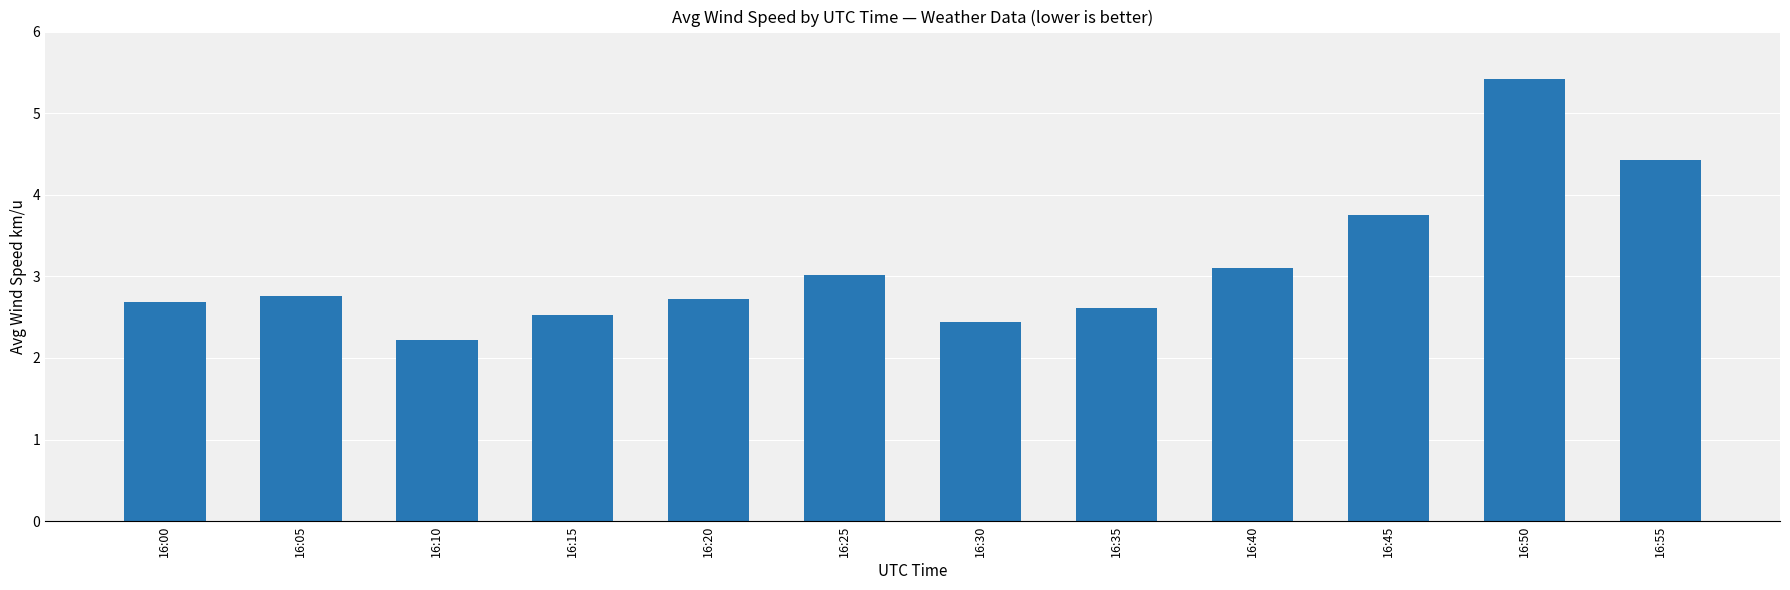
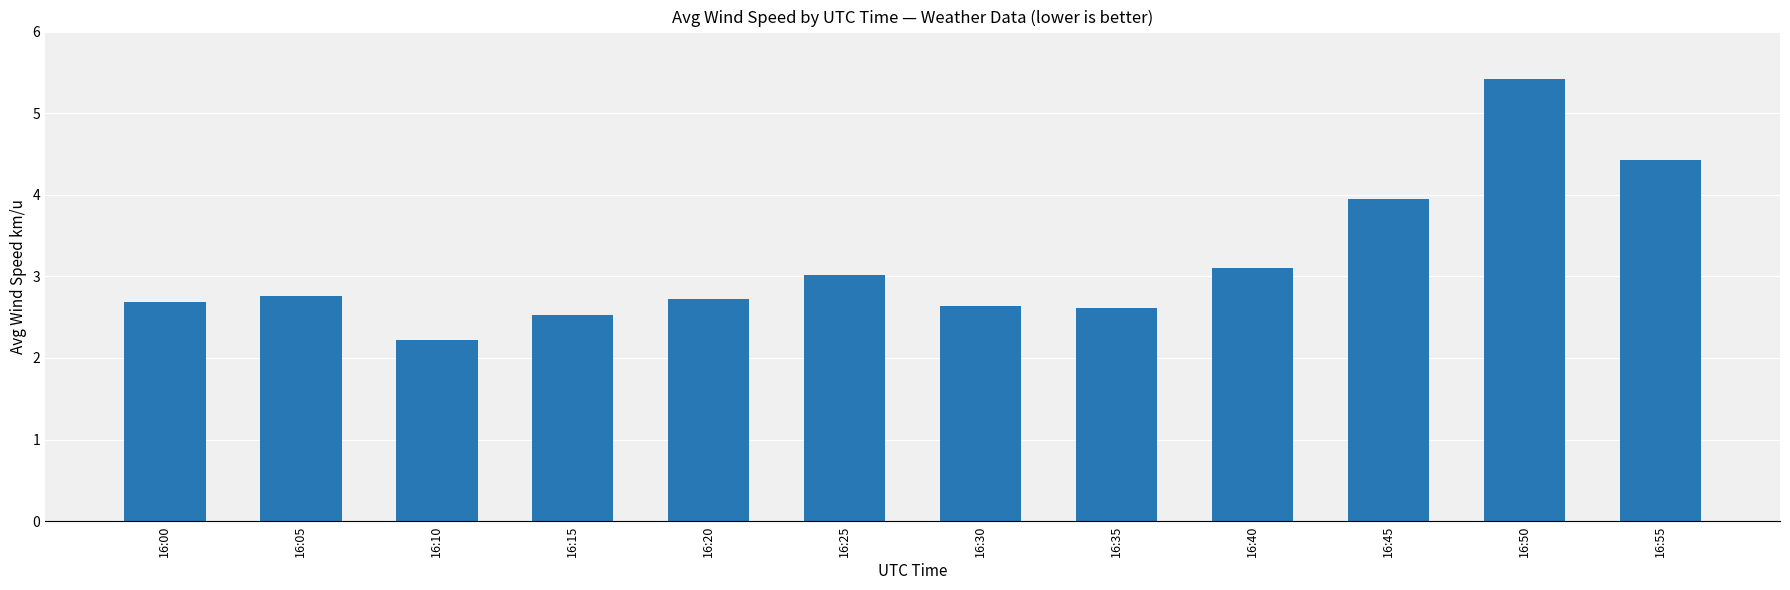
16:30: 2.4 -> 2.6
16:45: 3.8 -> 3.9
